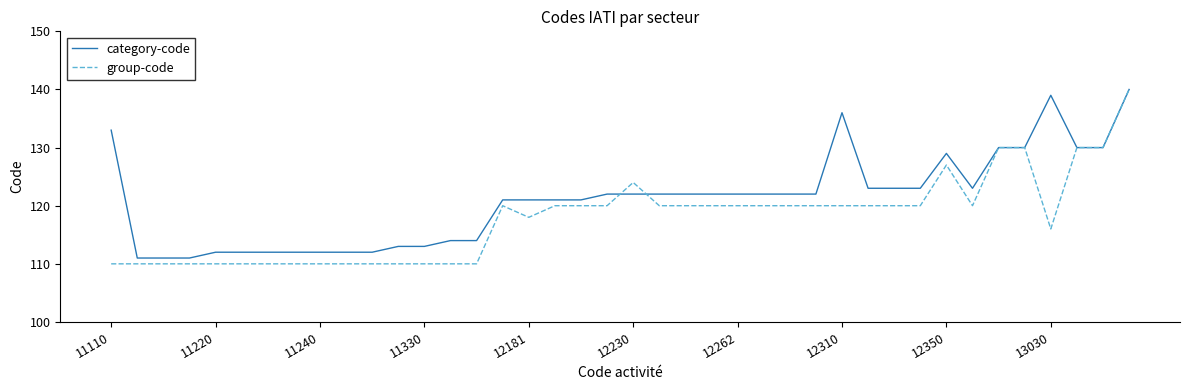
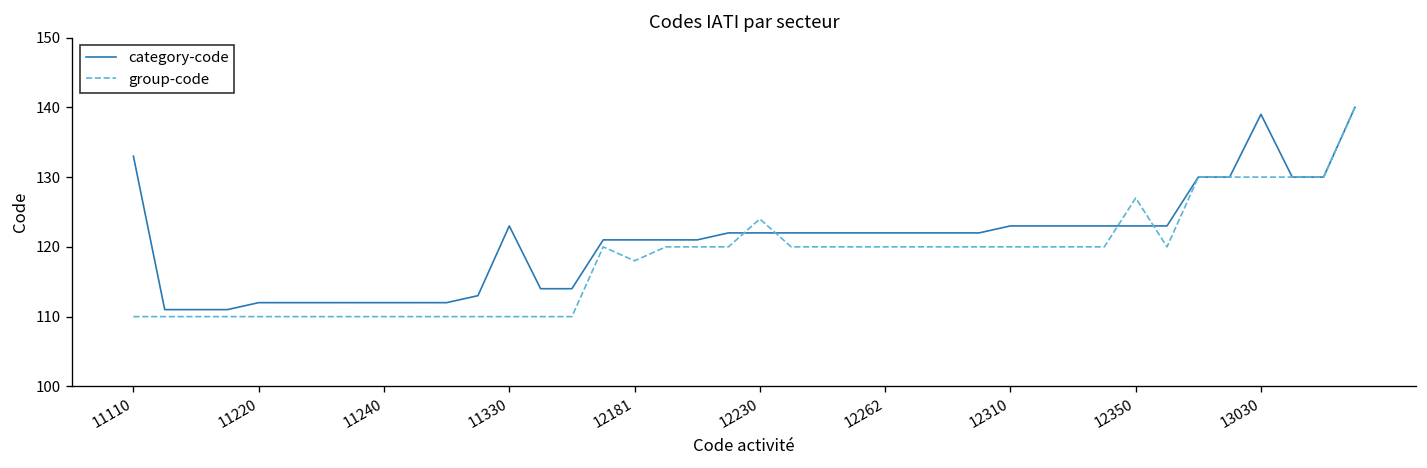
category-code, 11330: 113 -> 123
category-code, 12310: 136 -> 123
category-code, 12350: 129 -> 123
group-code, 13030: 116 -> 130
